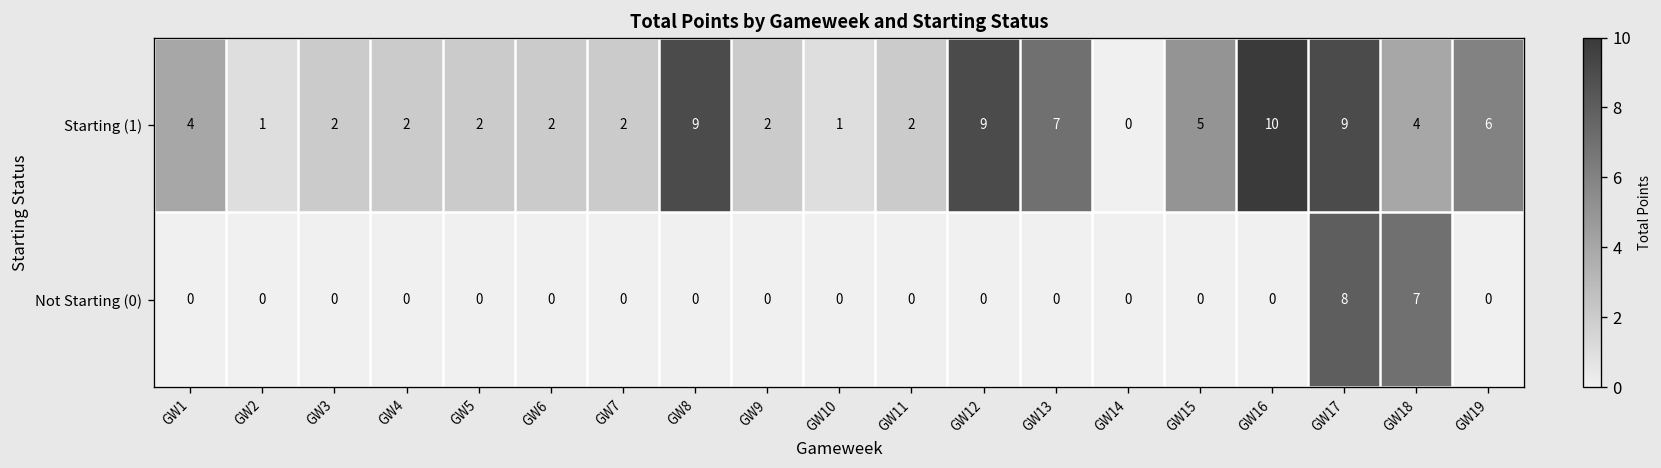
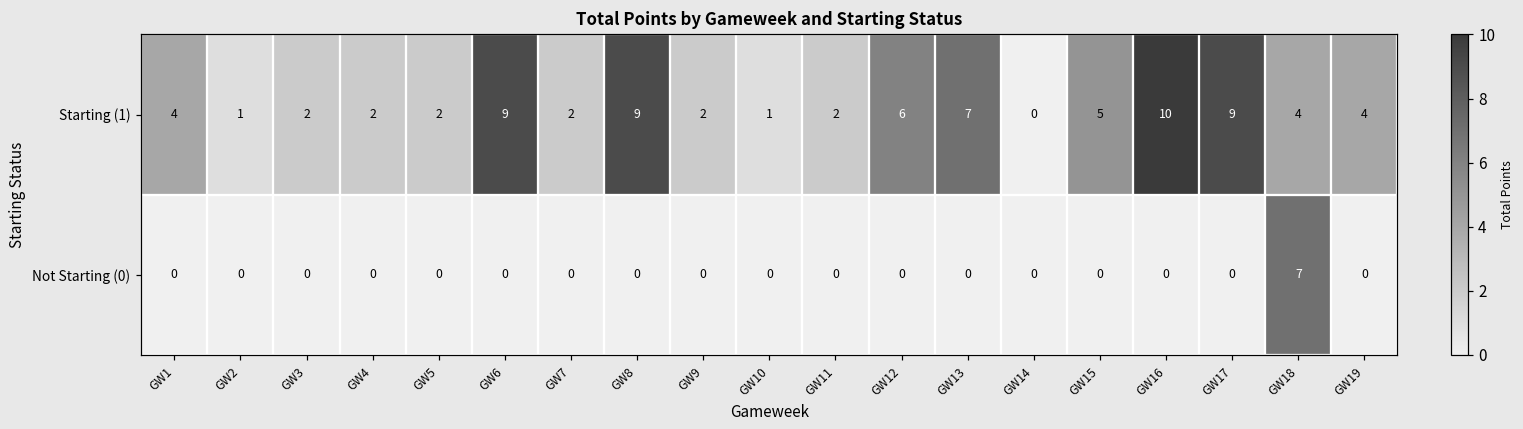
Starting (1), GW6: 2 -> 9
Starting (1), GW12: 9 -> 6
Starting (1), GW19: 6 -> 4
Not Starting (0), GW17: 8 -> 0
